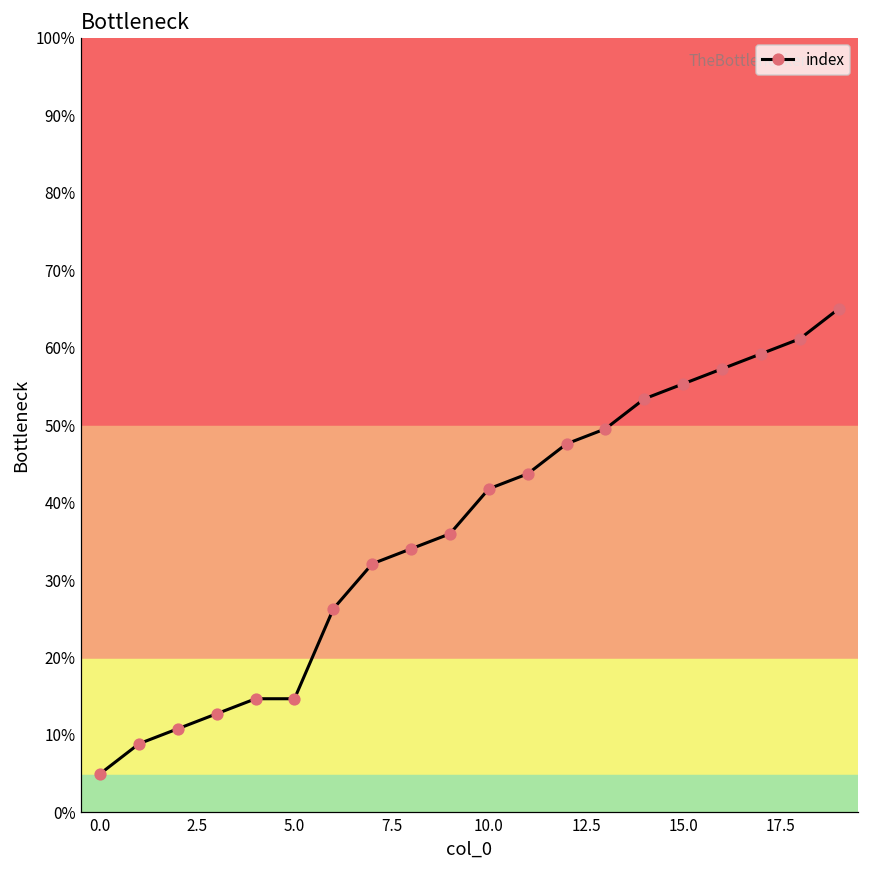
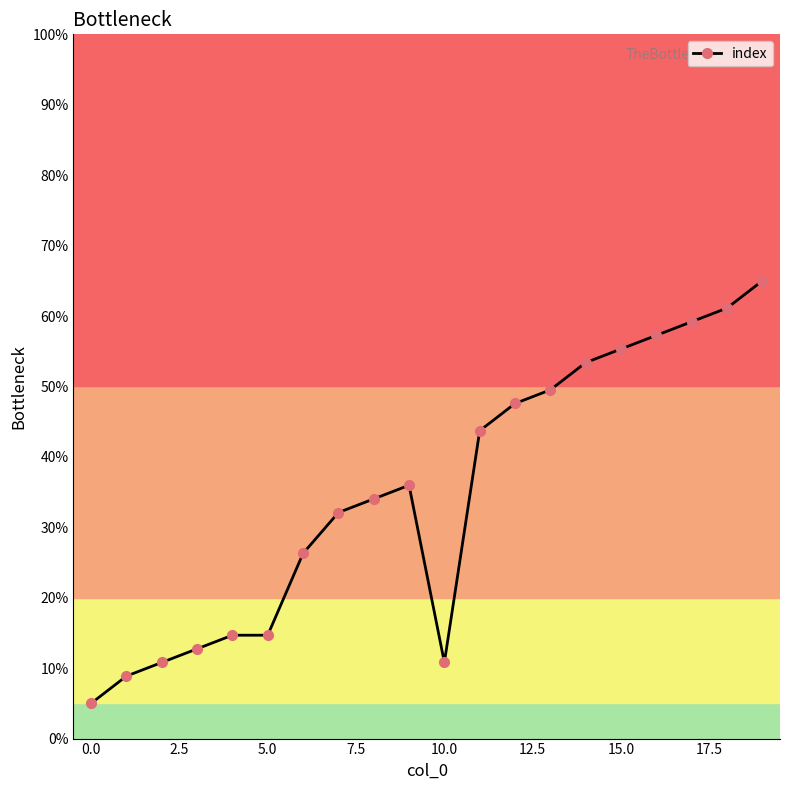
10.0: 42% -> 11%
